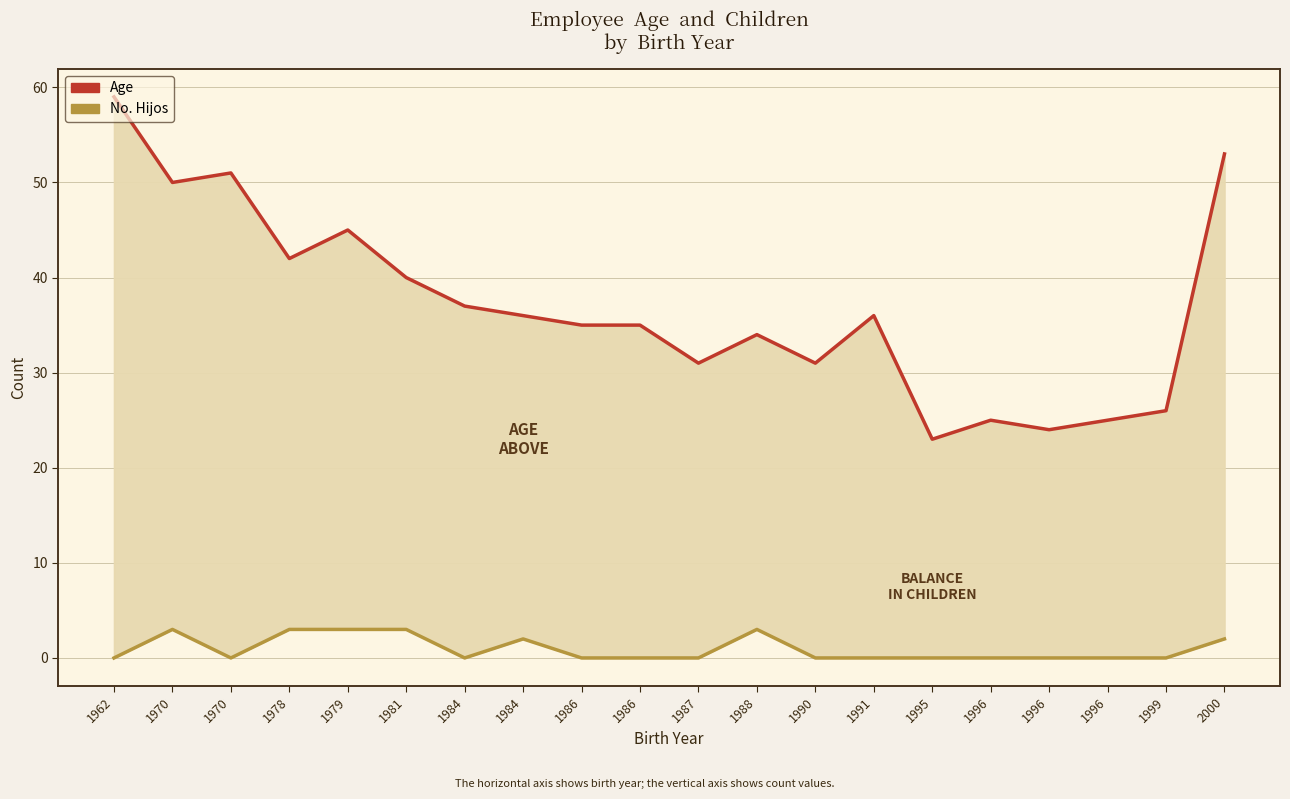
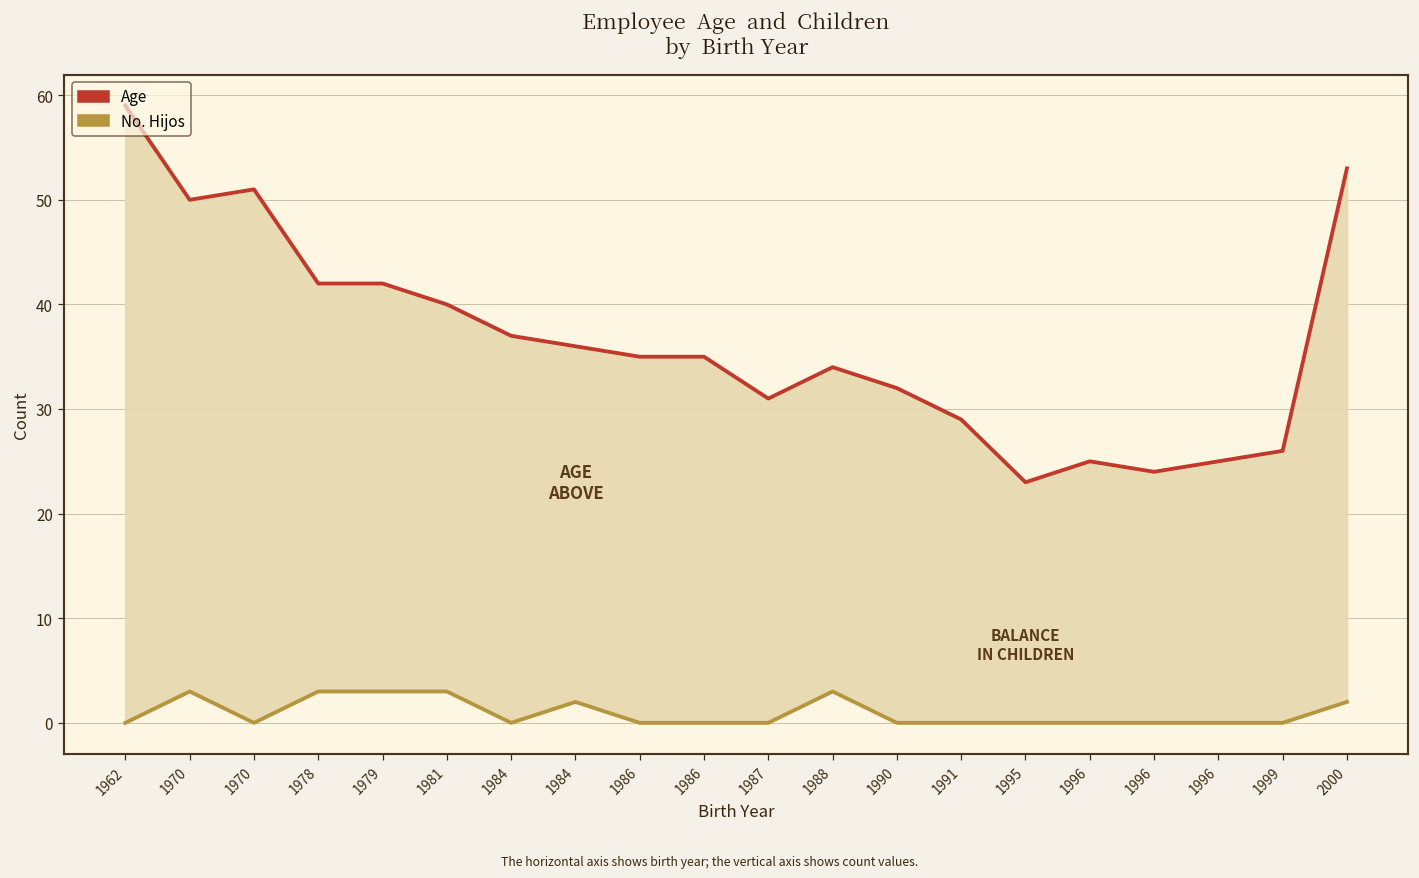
Age, 1979: 45 -> 42
Age, 1990: 31 -> 32
Age, 1991: 36 -> 29
